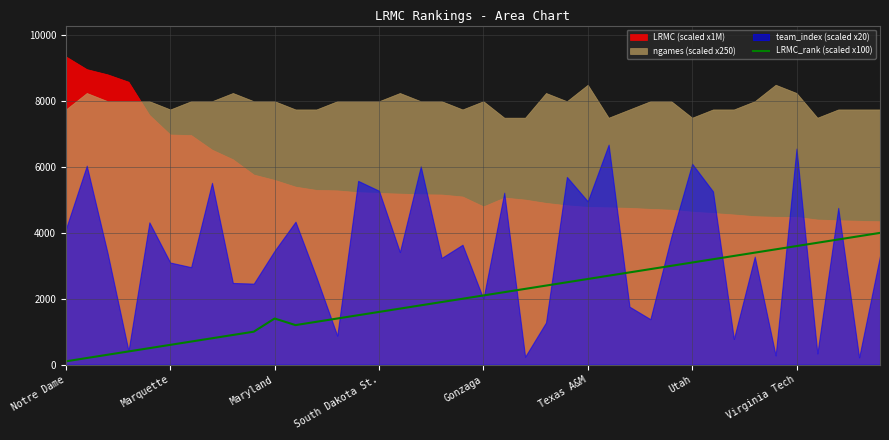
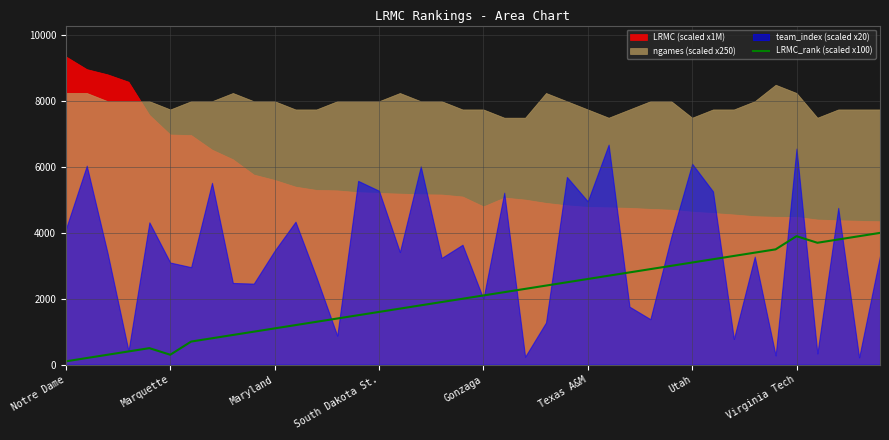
ngames (scaled x250), Notre Dame: 7800 -> 8300
LRMC_rank (scaled x100), Marquette: 600 -> 300
LRMC_rank (scaled x100), Maryland: 1400 -> 1100
ngames (scaled x250), Gonzaga: 8000 -> 7800
ngames (scaled x250), Texas A&M: 8500 -> 7800
LRMC_rank (scaled x100), Virginia Tech: 3600 -> 3900
